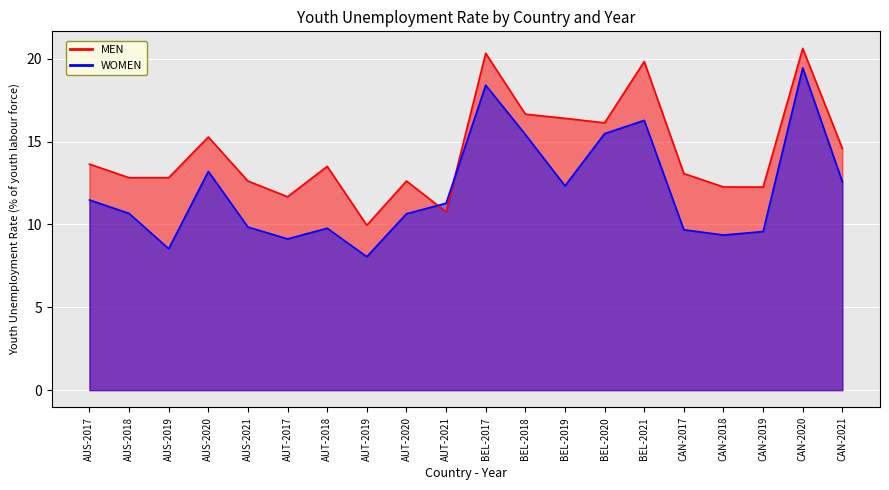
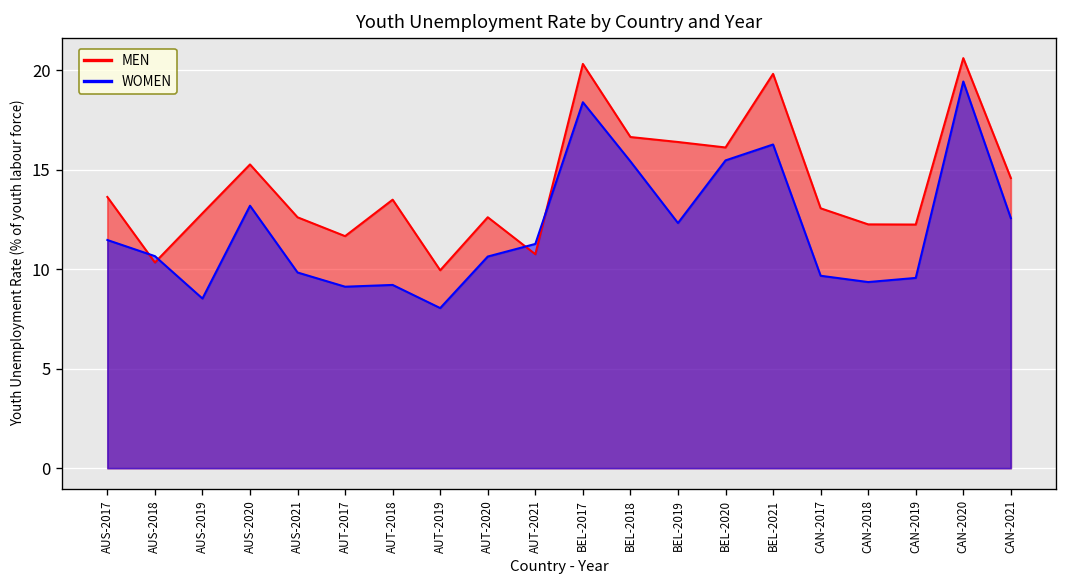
MEN, AUS-2018: 12.8 -> 10.3
WOMEN, AUT-2018: 9.8 -> 9.2
